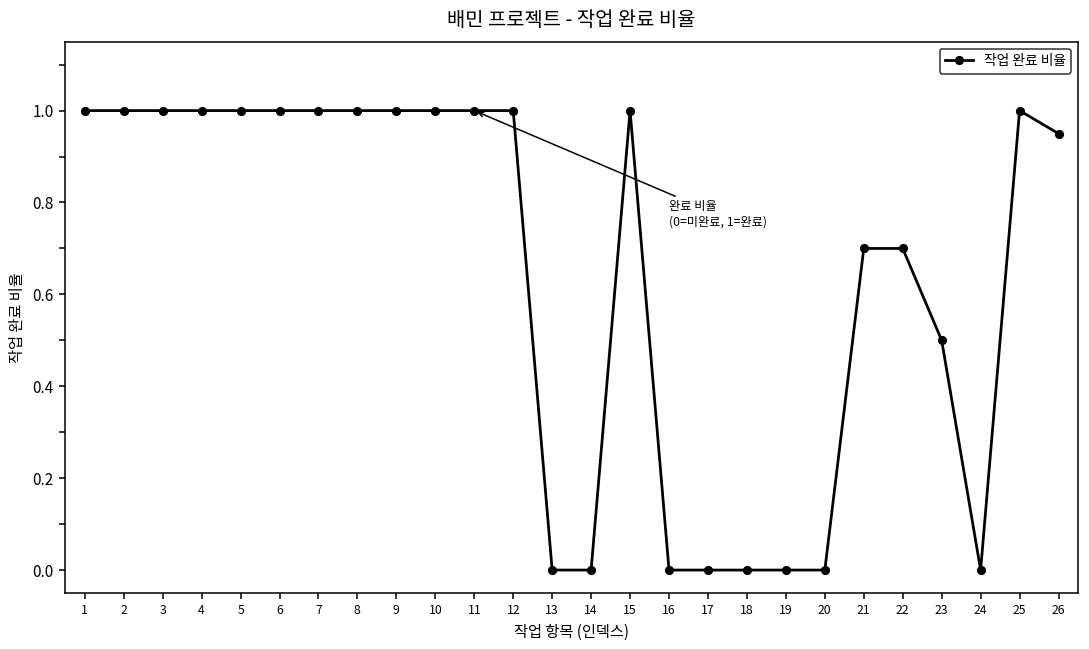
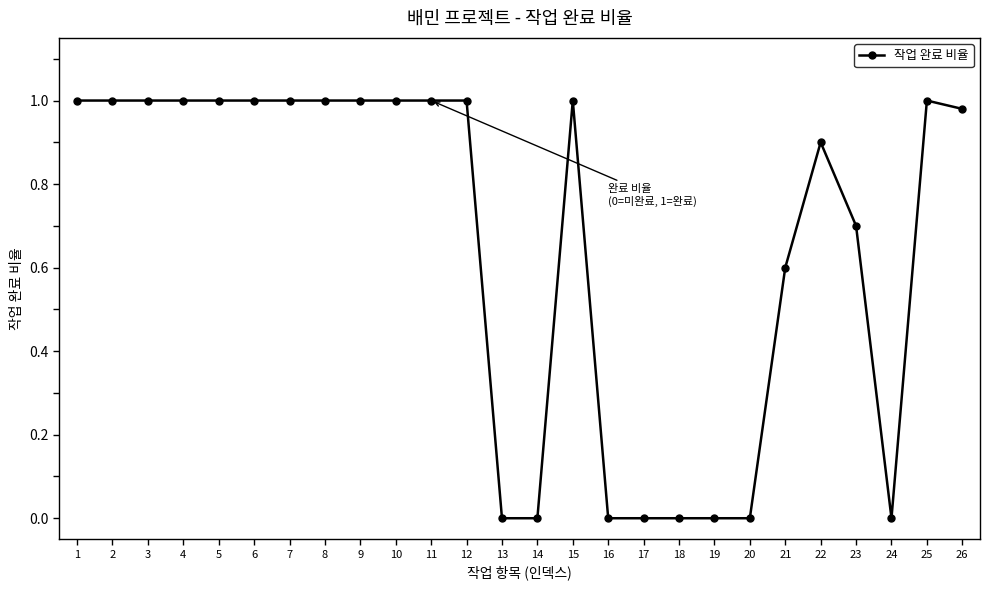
21: 0.7 -> 0.6
22: 0.7 -> 0.9
23: 0.5 -> 0.7
26: 0.95 -> 0.98
